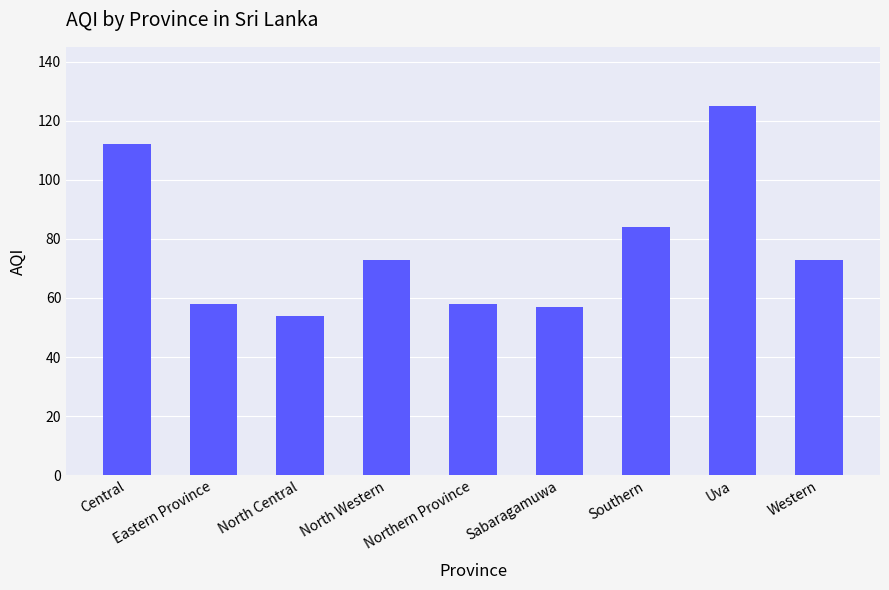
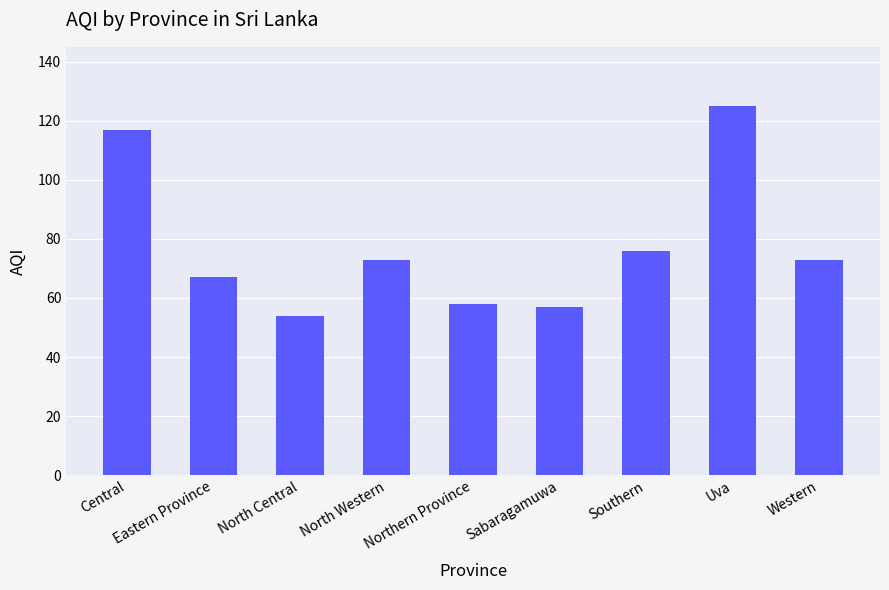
Central: 112 -> 117
Eastern Province: 58 -> 67
Southern: 84 -> 76
